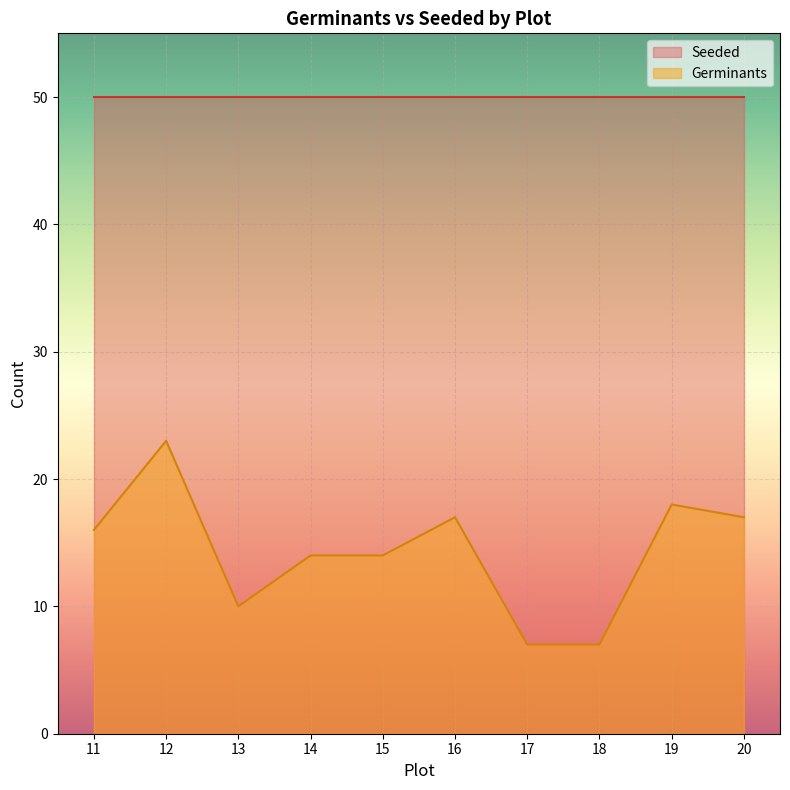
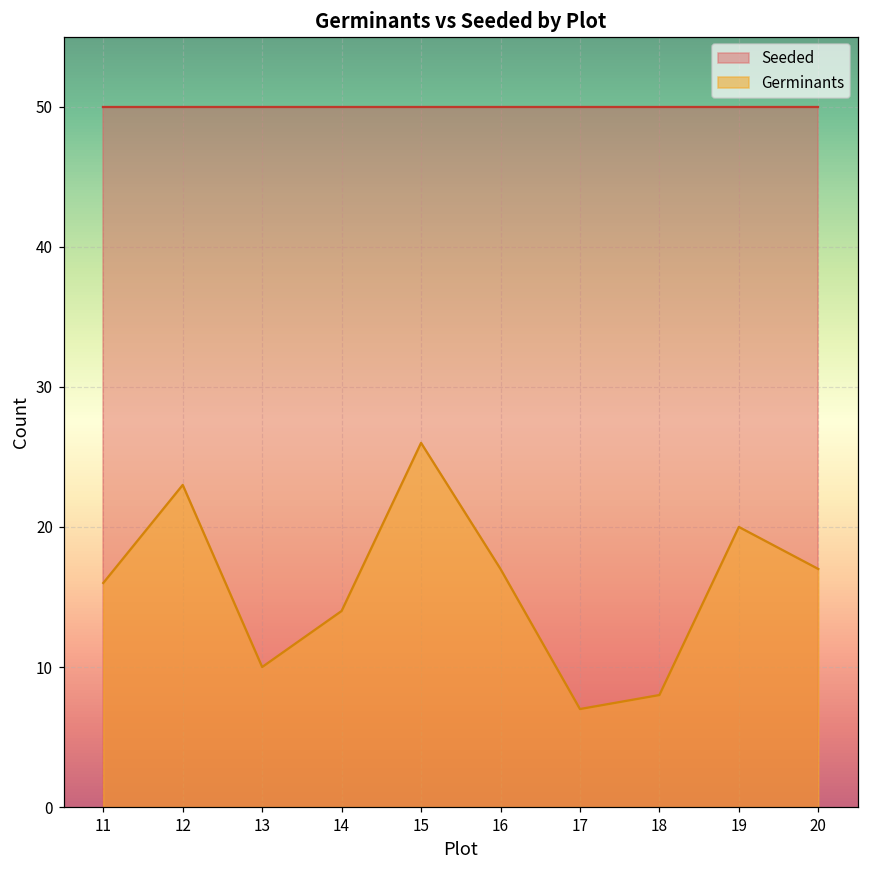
Germinants, 15: 14 -> 26
Germinants, 18: 7 -> 8
Germinants, 19: 18 -> 20
